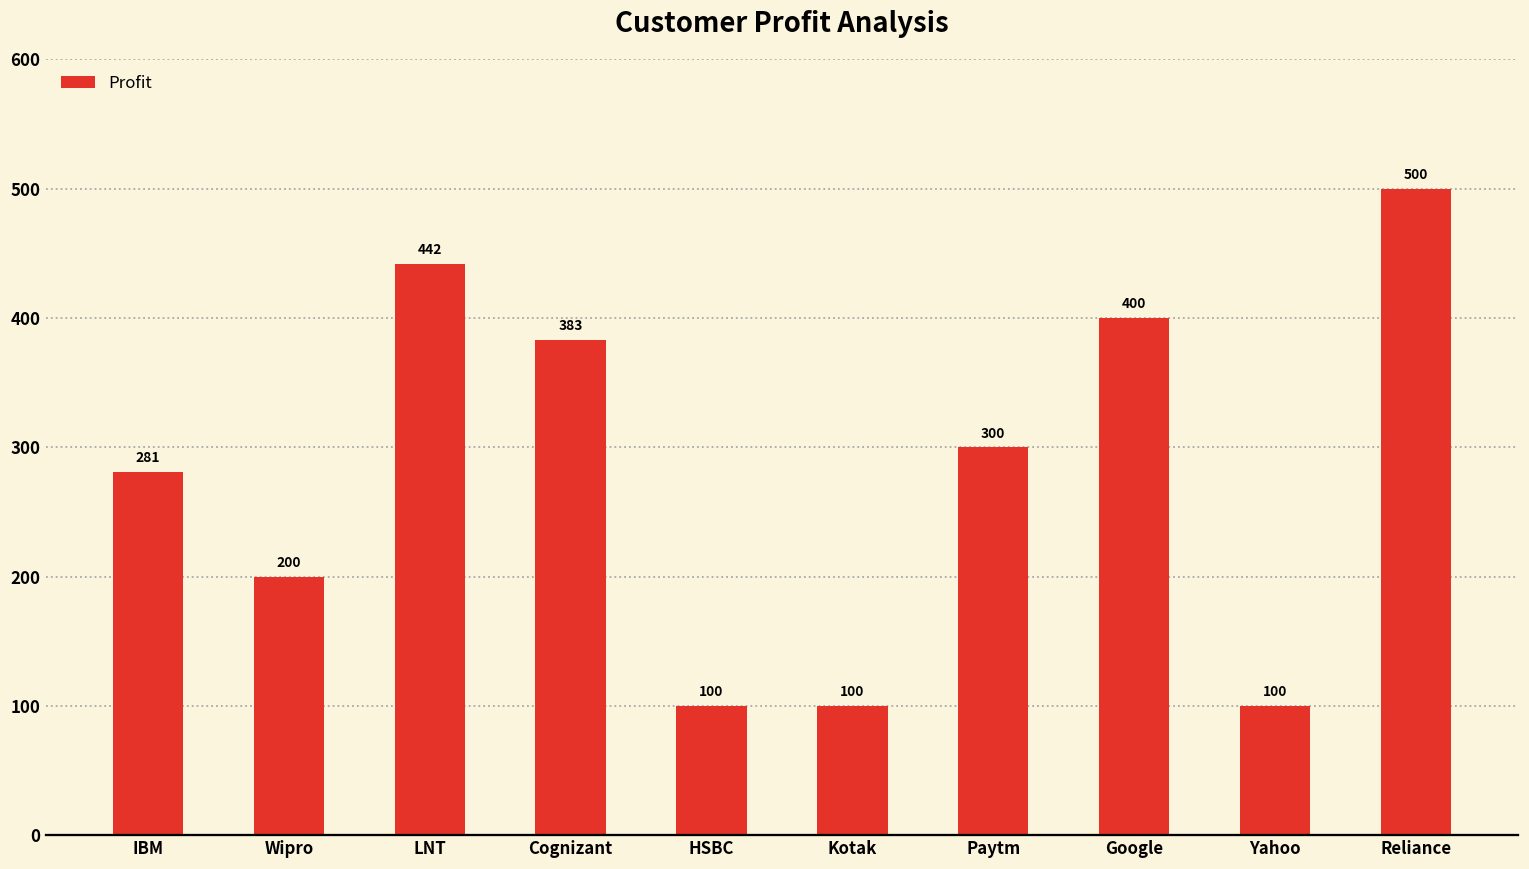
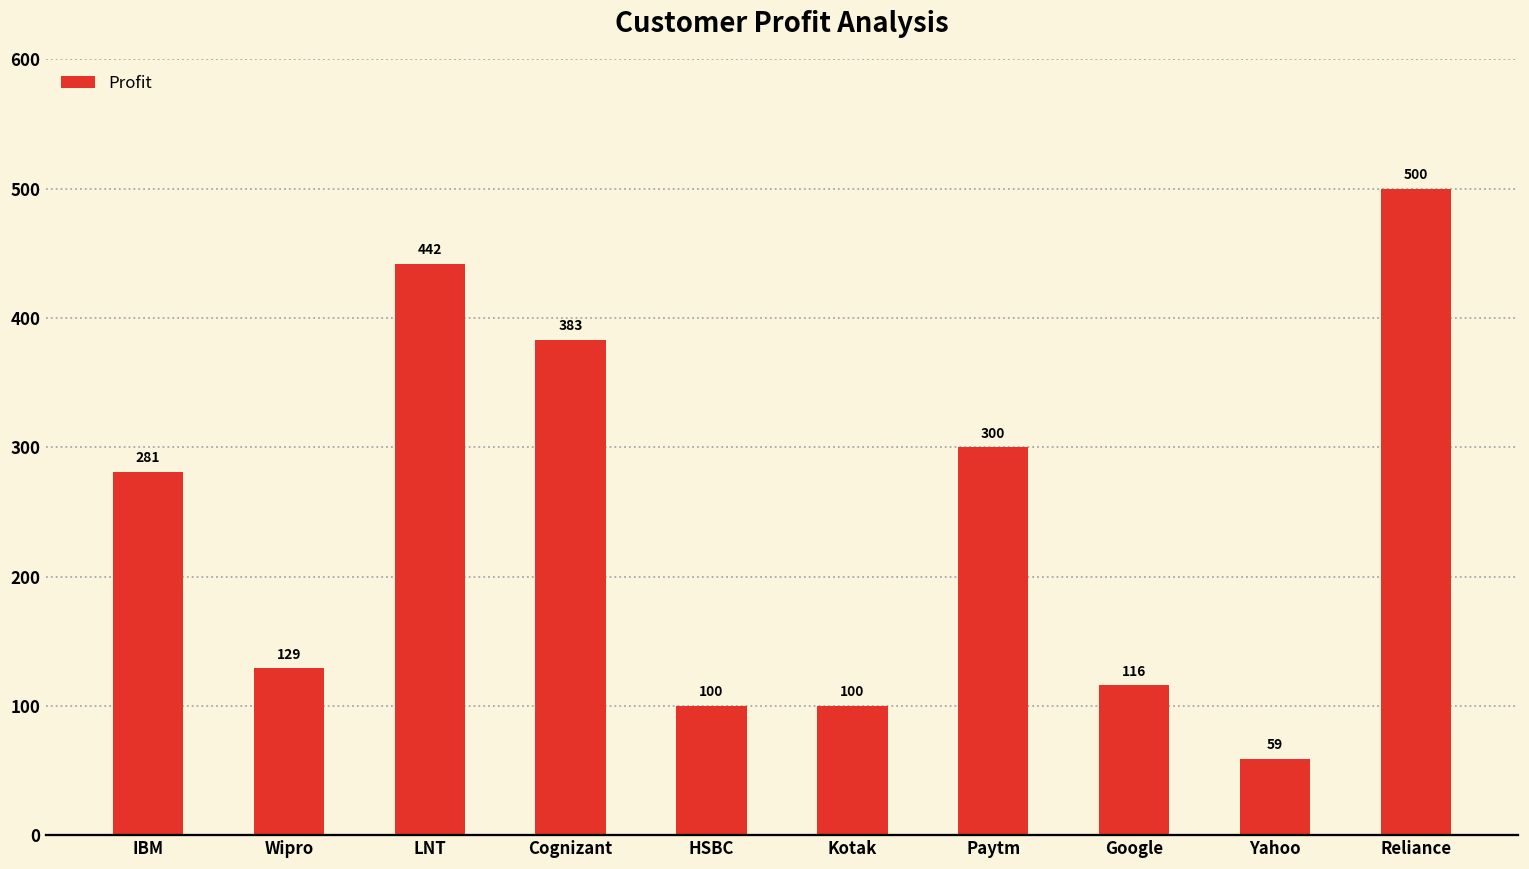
Wipro: 200 -> 129
Google: 400 -> 116
Yahoo: 100 -> 59
